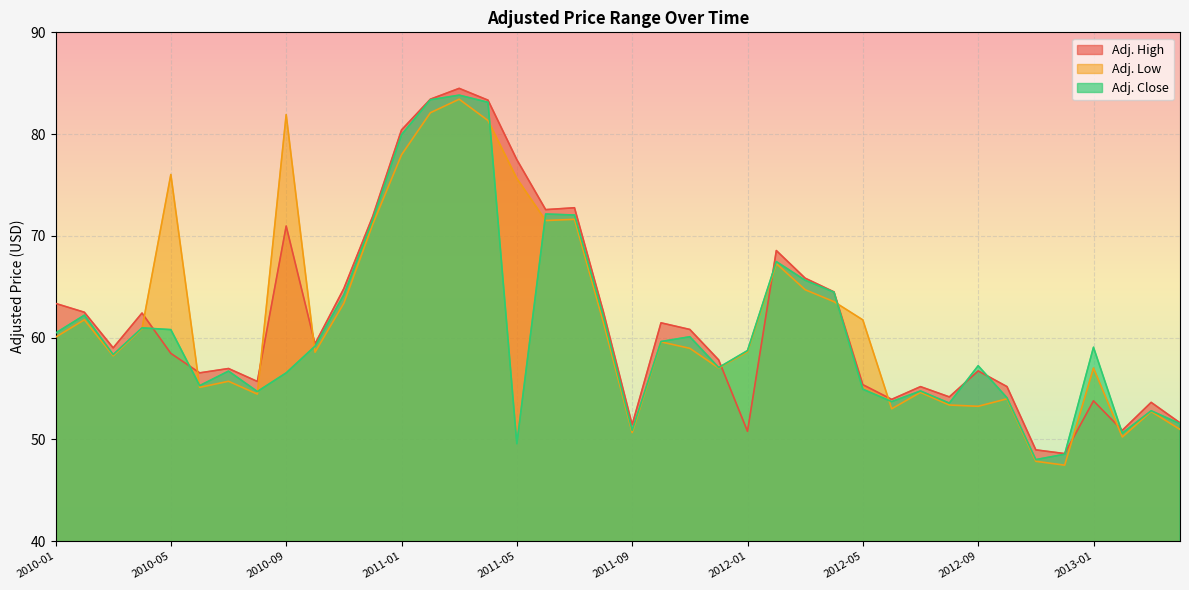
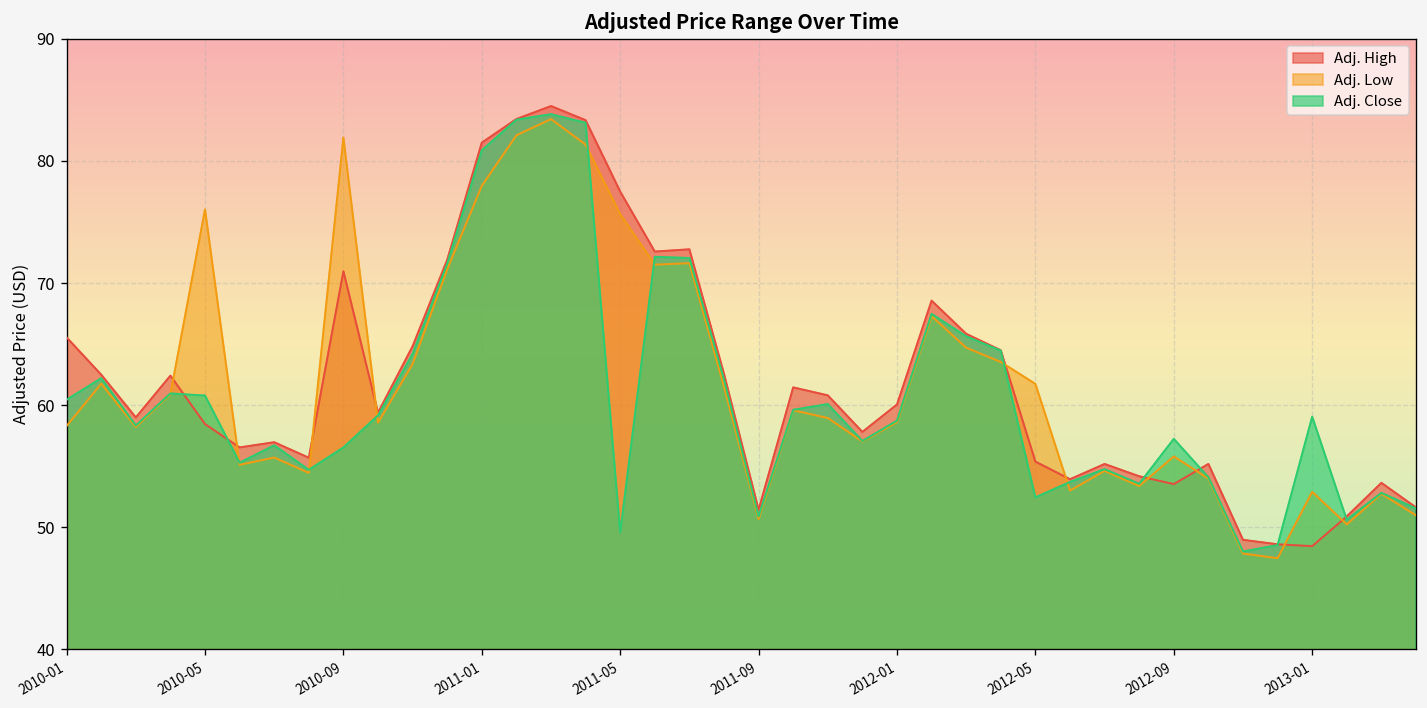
Adj. High, 2010-01: 63.4 -> 65.5
Adj. Low, 2010-01: 60.0 -> 58.3
Adj. High, 2011-01: 80.4 -> 81.5
Adj. Close, 2011-01: 79.9 -> 80.9
Adj. High, 2012-01: 50.8 -> 60.1
Adj. Close, 2012-05: 54.9 -> 52.4
Adj. High, 2012-09: 56.7 -> 53.5
Adj. Low, 2012-09: 53.2 -> 55.8
Adj. High, 2013-01: 53.8 -> 48.5
Adj. Low, 2013-01: 57.0 -> 52.9
